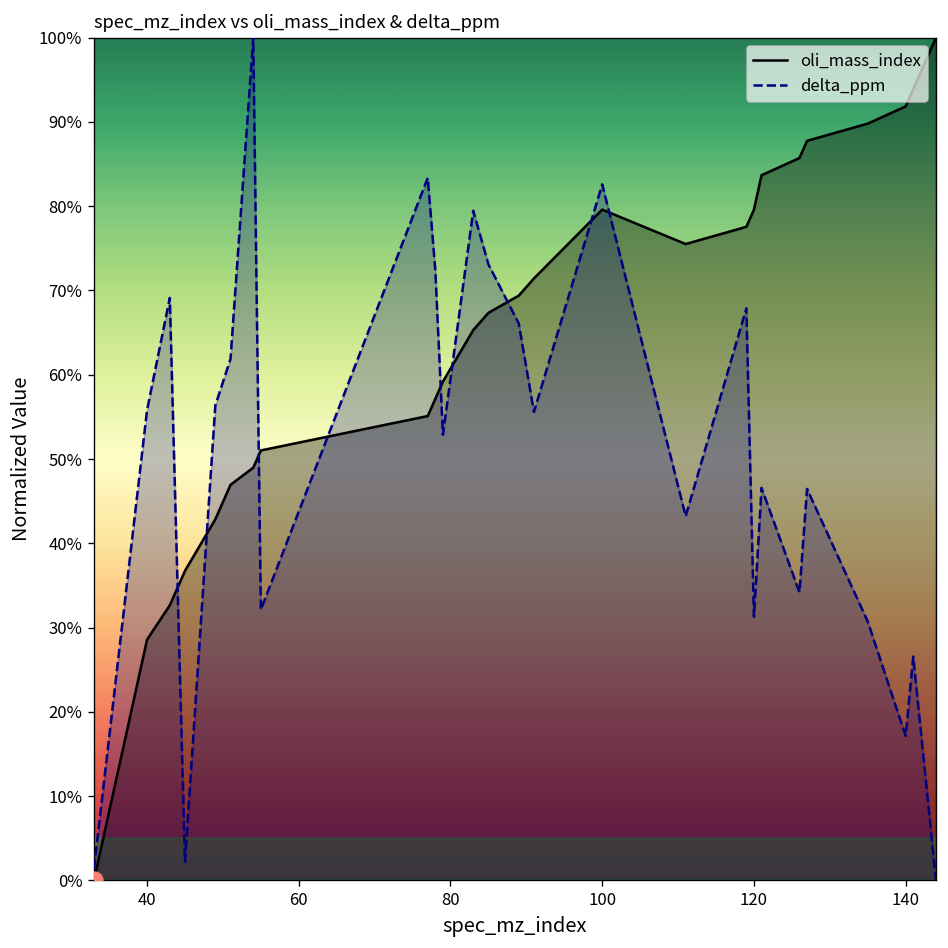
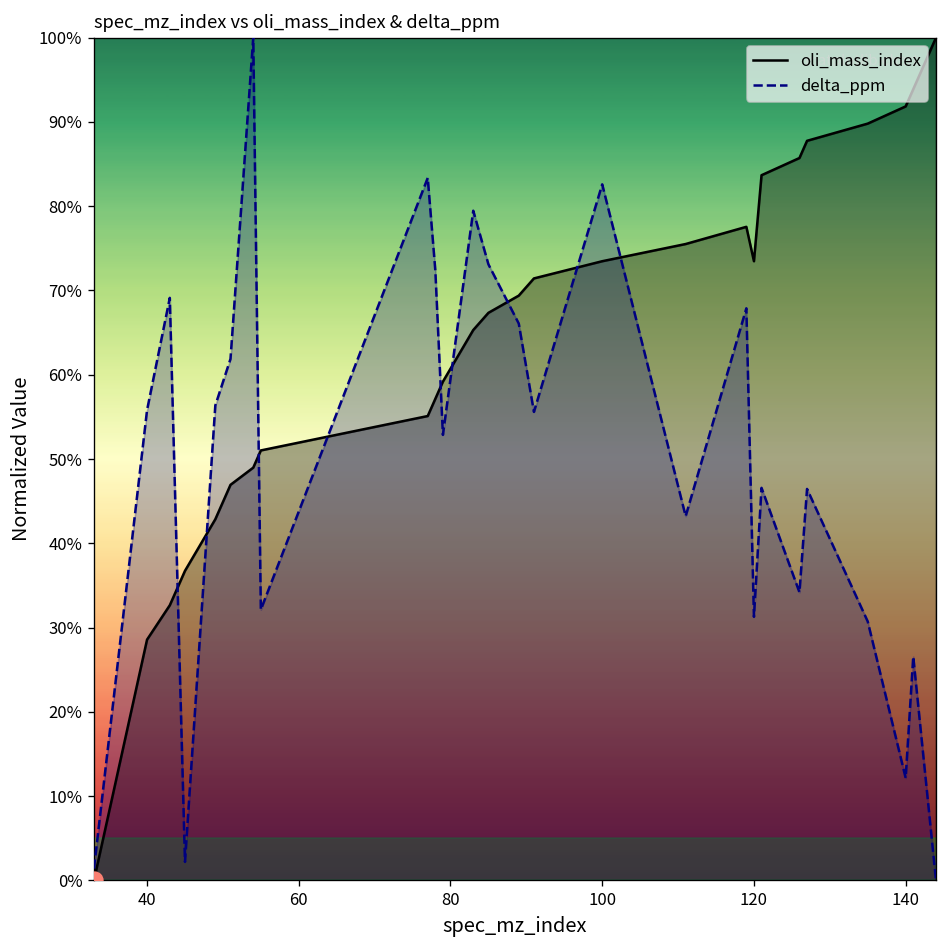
oli_mass_index, 100: 80% -> 73%
oli_mass_index, 120: 80% -> 73%
delta_ppm, 140: 17% -> 12%
